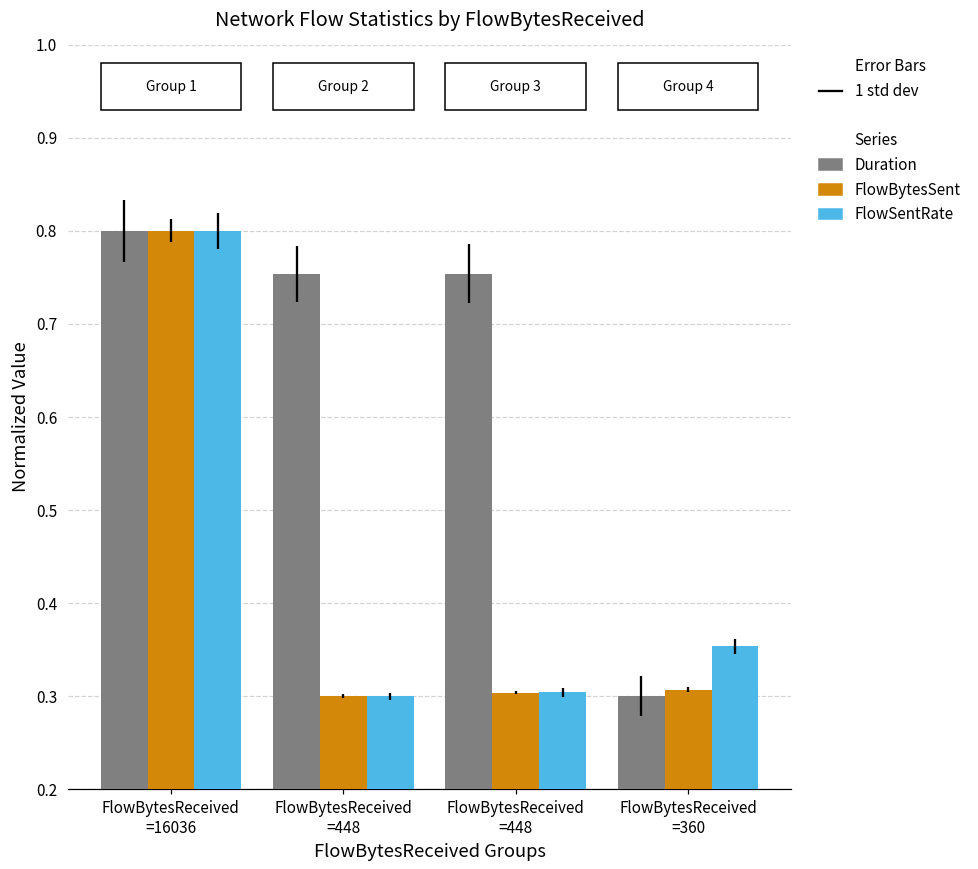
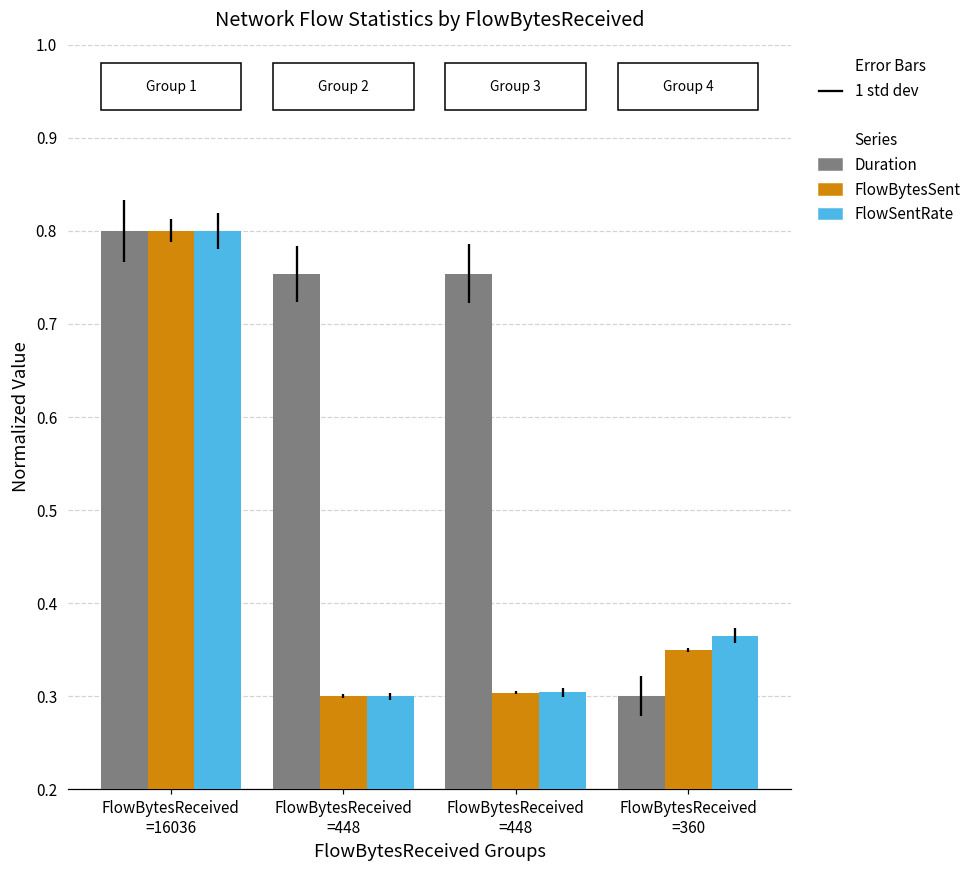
FlowBytesSent, FlowBytesReceived =360: 0.31 -> 0.35
FlowSentRate, FlowBytesReceived =360: 0.35 -> 0.36
